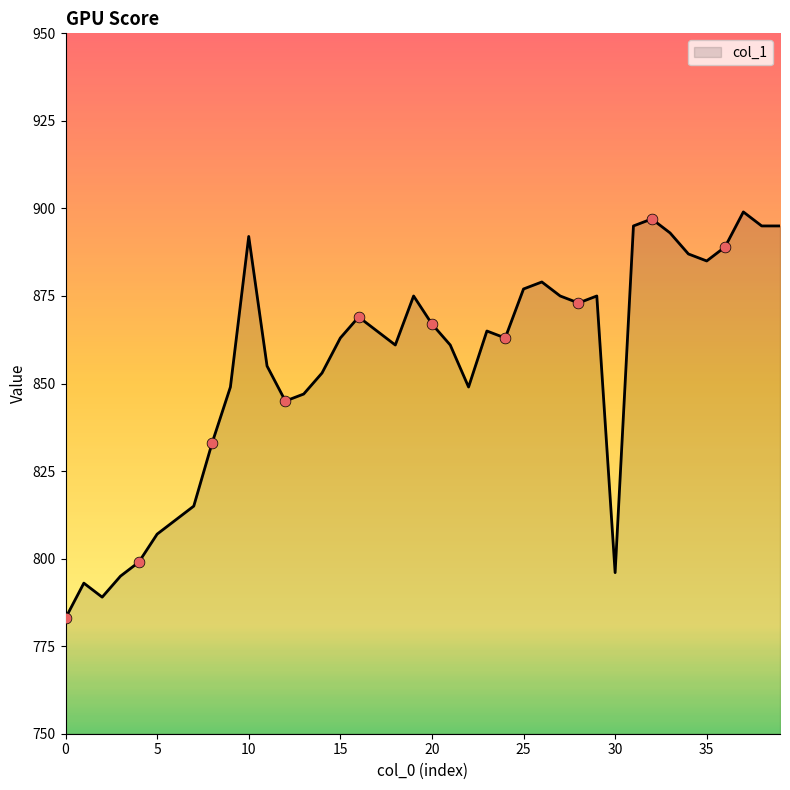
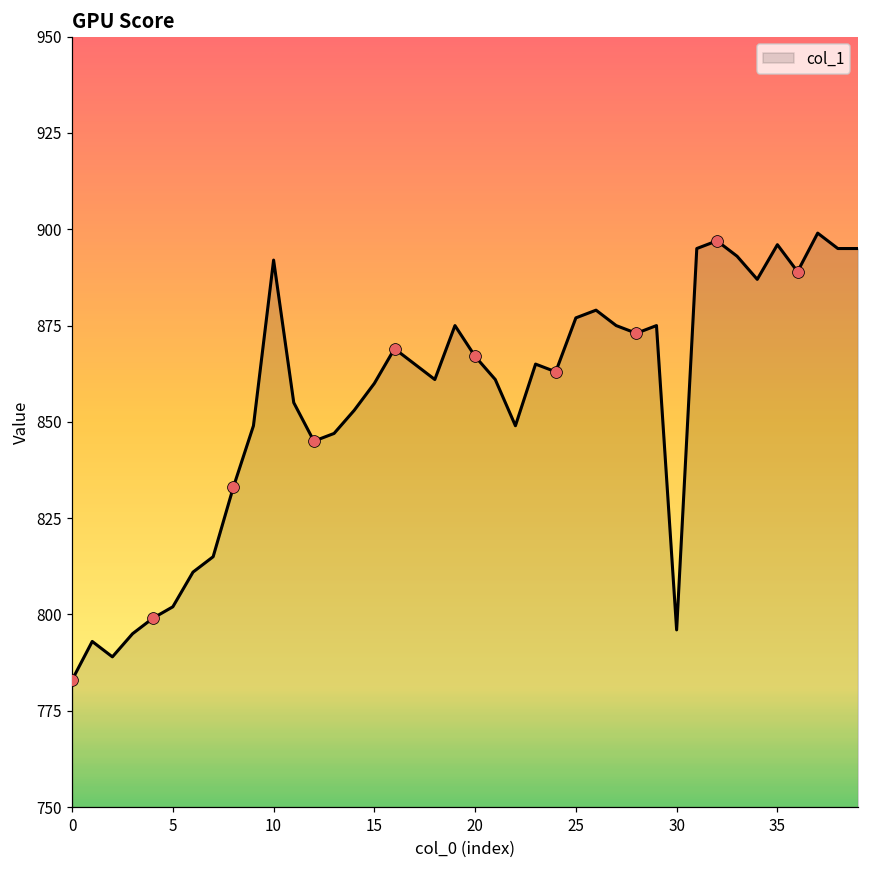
col_1, 5: 807 -> 802
col_1, 15: 863 -> 860
col_1, 35: 885 -> 896
